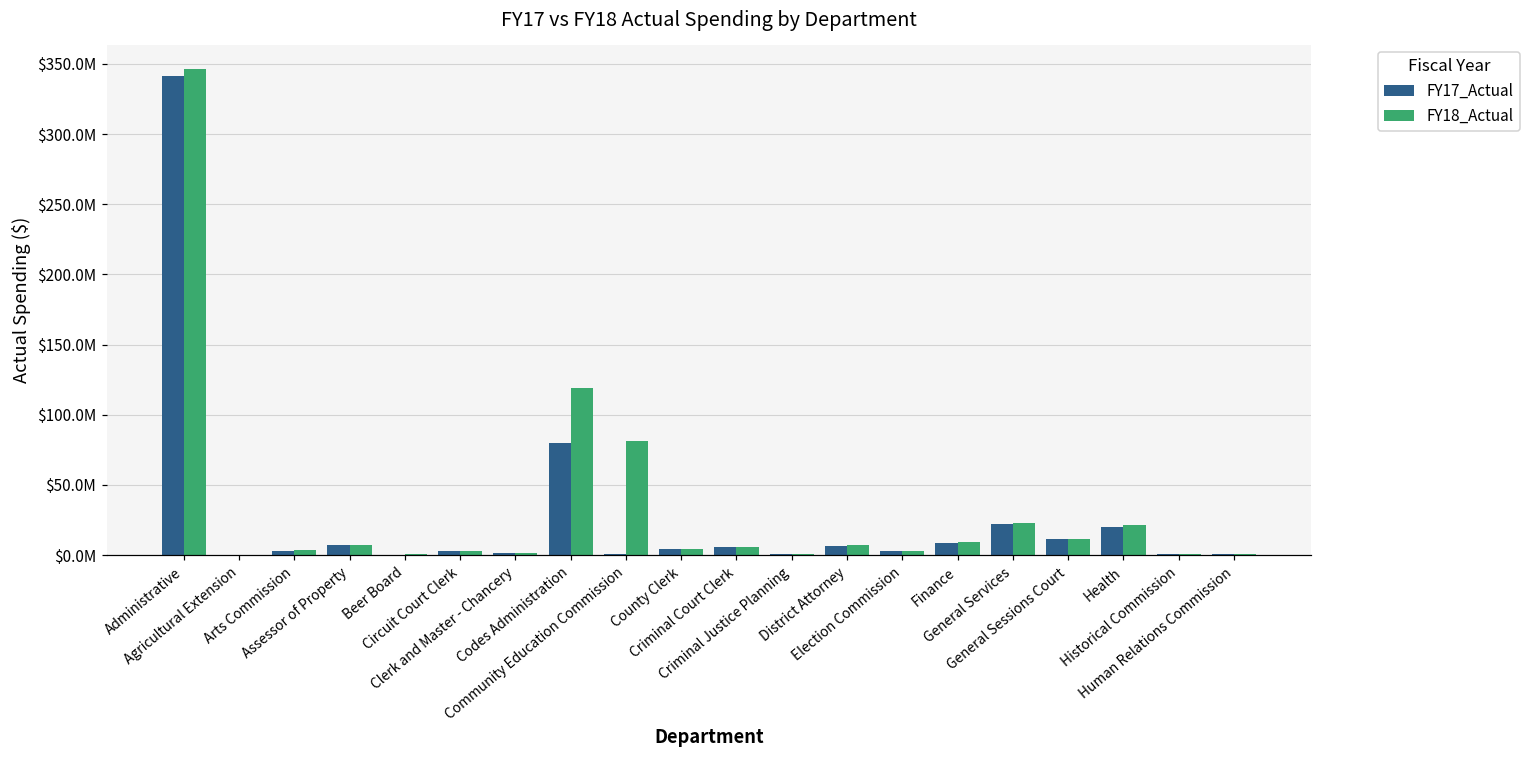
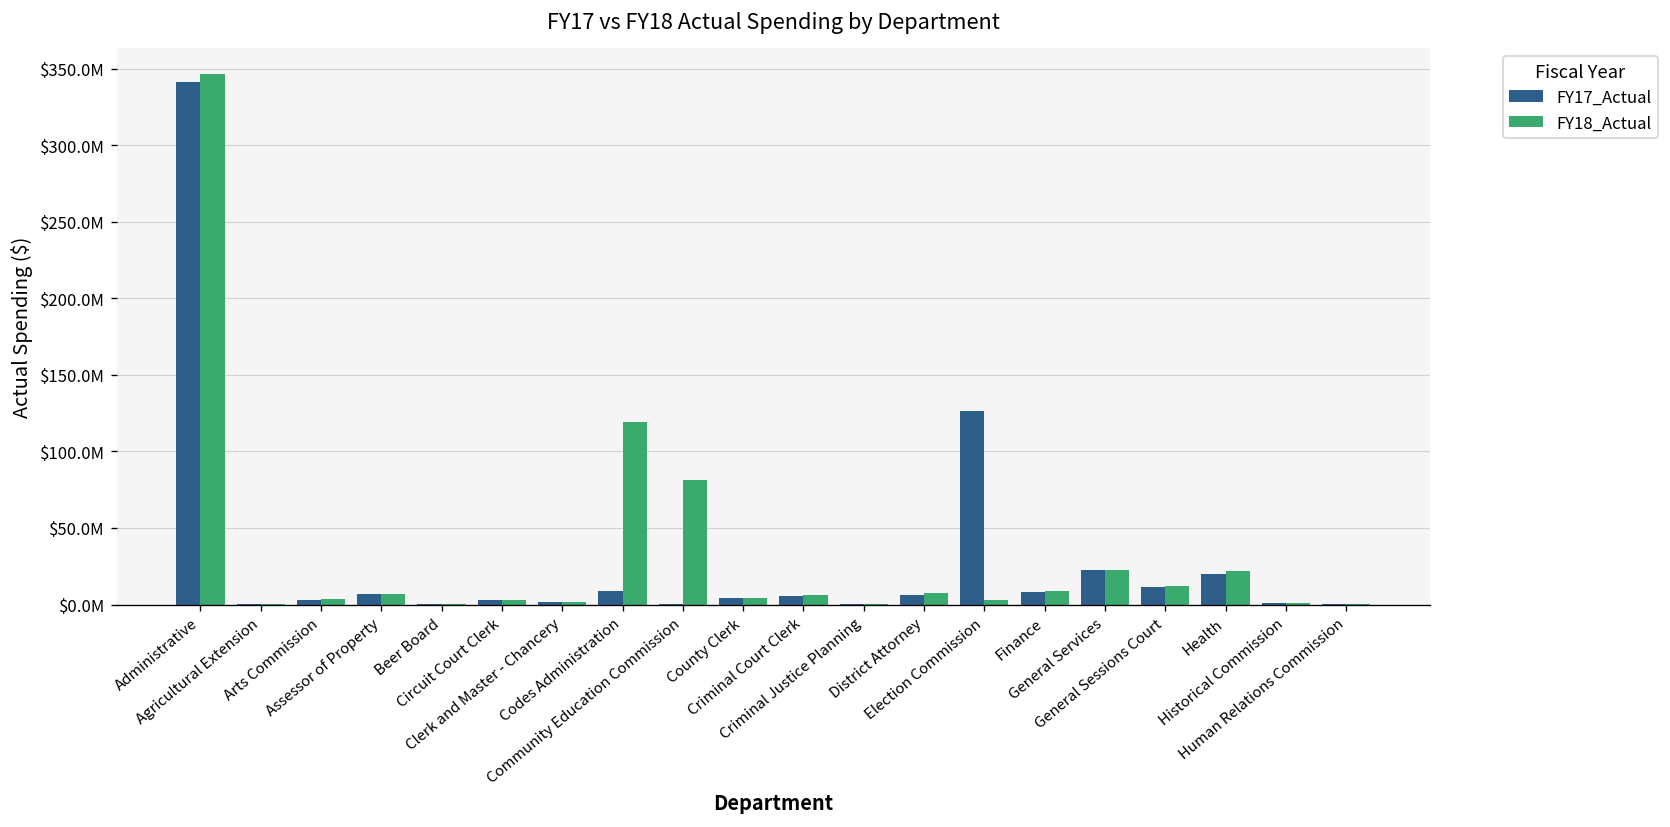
FY17_Actual, Codes Administration: $80000000 -> $9000000
FY17_Actual, Election Commission: $3000000 -> $127000000
